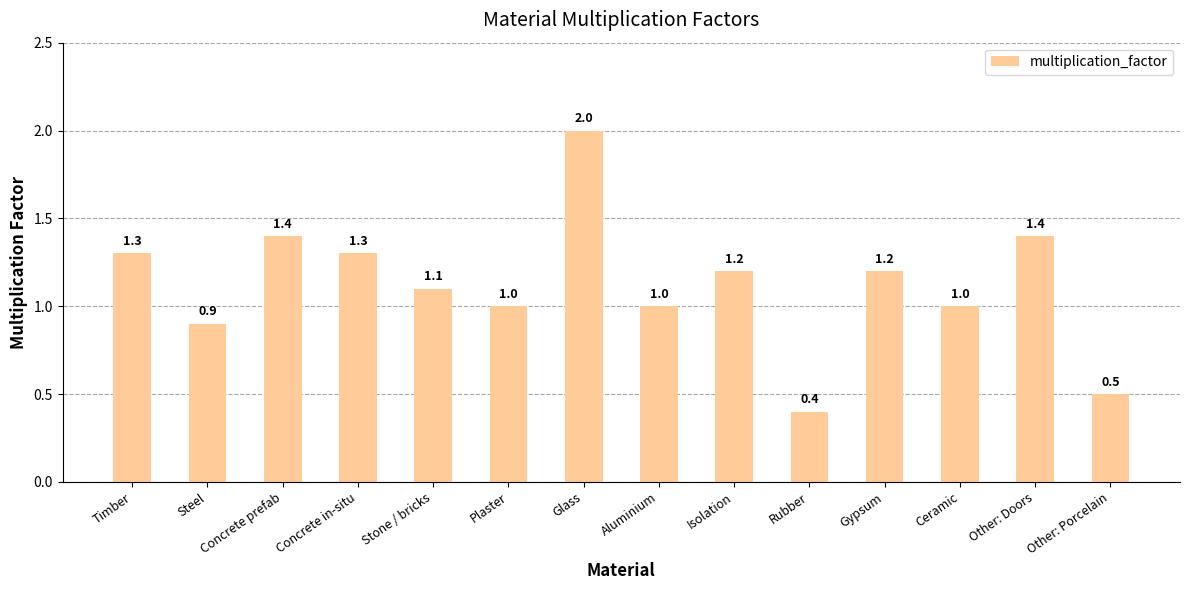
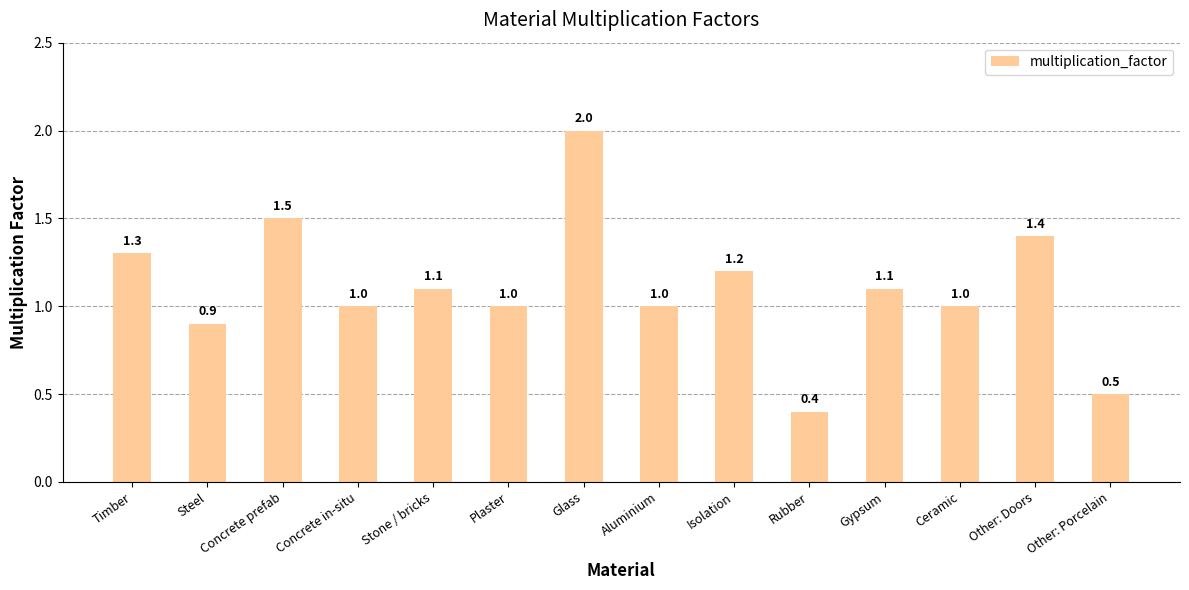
Concrete prefab: 1.4 -> 1.5
Concrete in-situ: 1.3 -> 1.0
Gypsum: 1.2 -> 1.1
